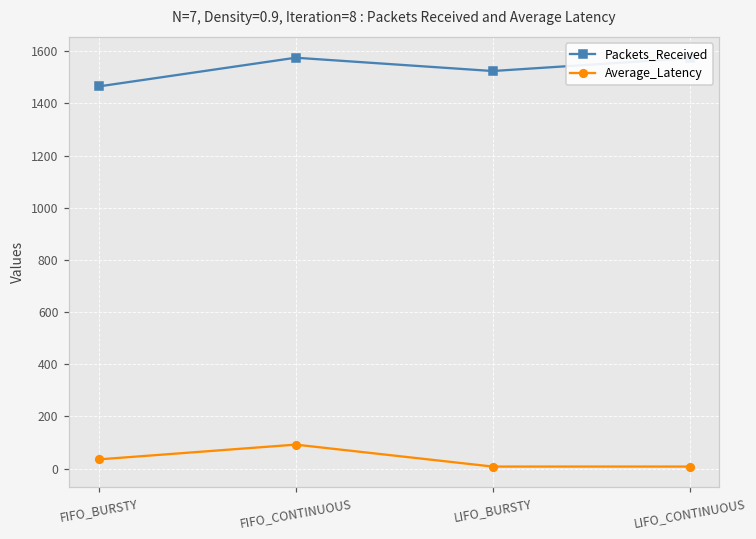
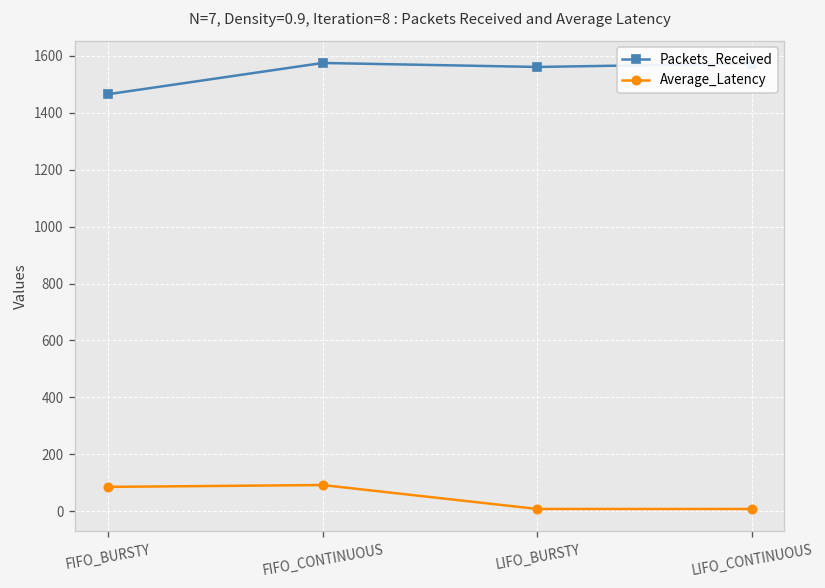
Average_Latency, FIFO_BURSTY: 40 -> 90
Packets_Received, LIFO_BURSTY: 1520 -> 1560
